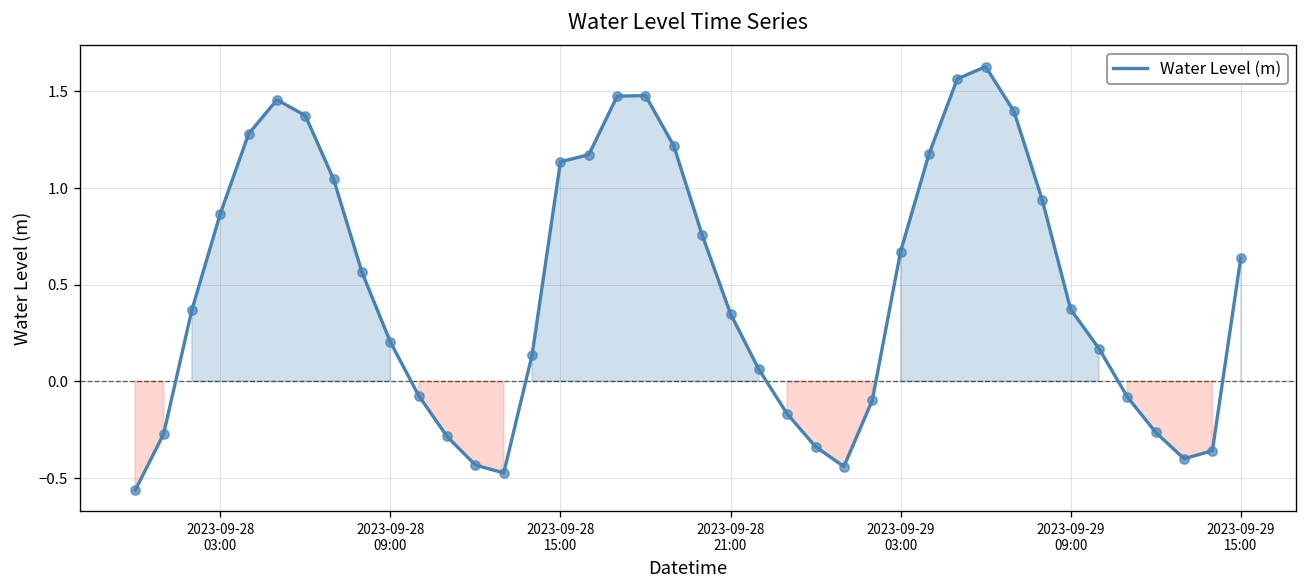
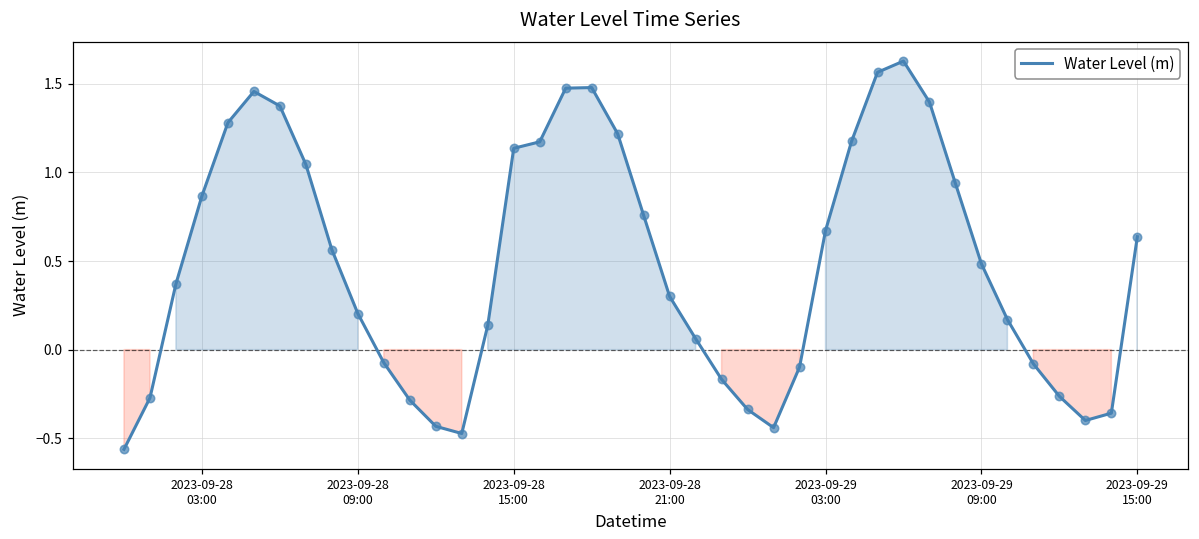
2023-09-28 21:00: 0.35 -> 0.30
2023-09-29 09:00: 0.37 -> 0.48
